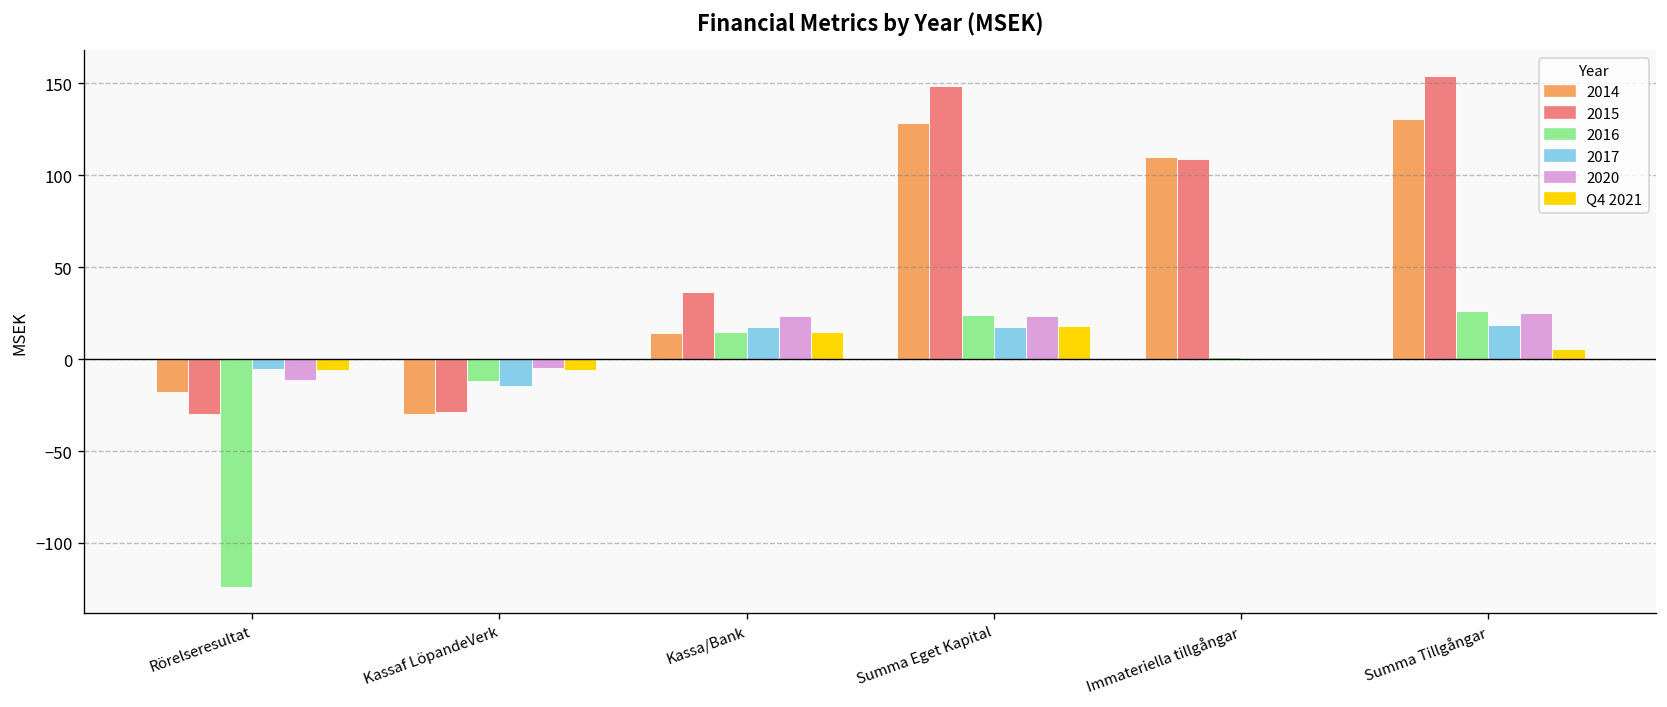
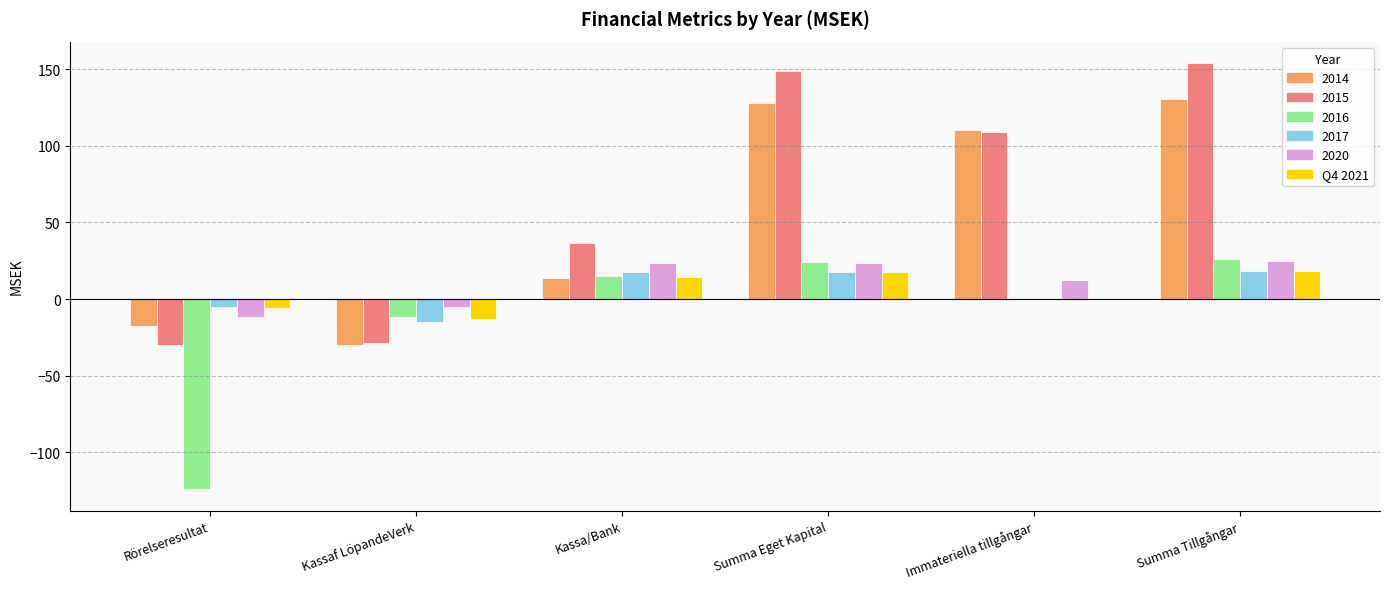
Q4 2021, Kassaf LöpandeVerk: -6 -> -13
2020, Immateriella tillgångar: 0 -> 12
Q4 2021, Summa Tillgångar: 5 -> 19
